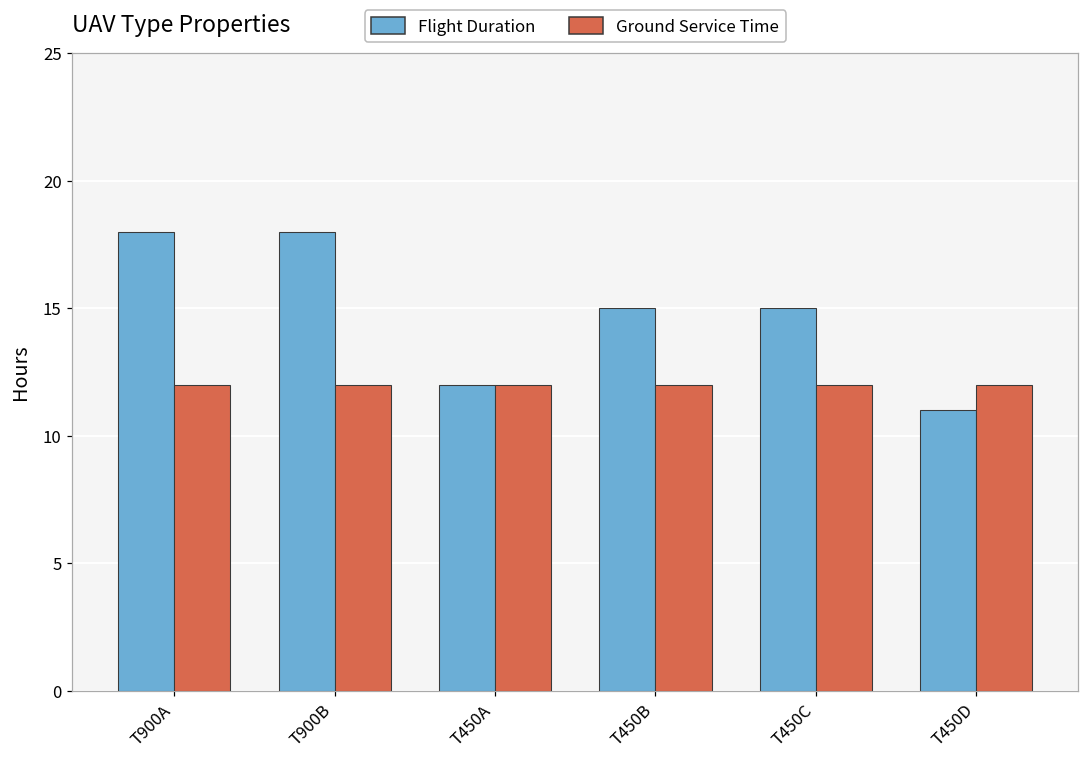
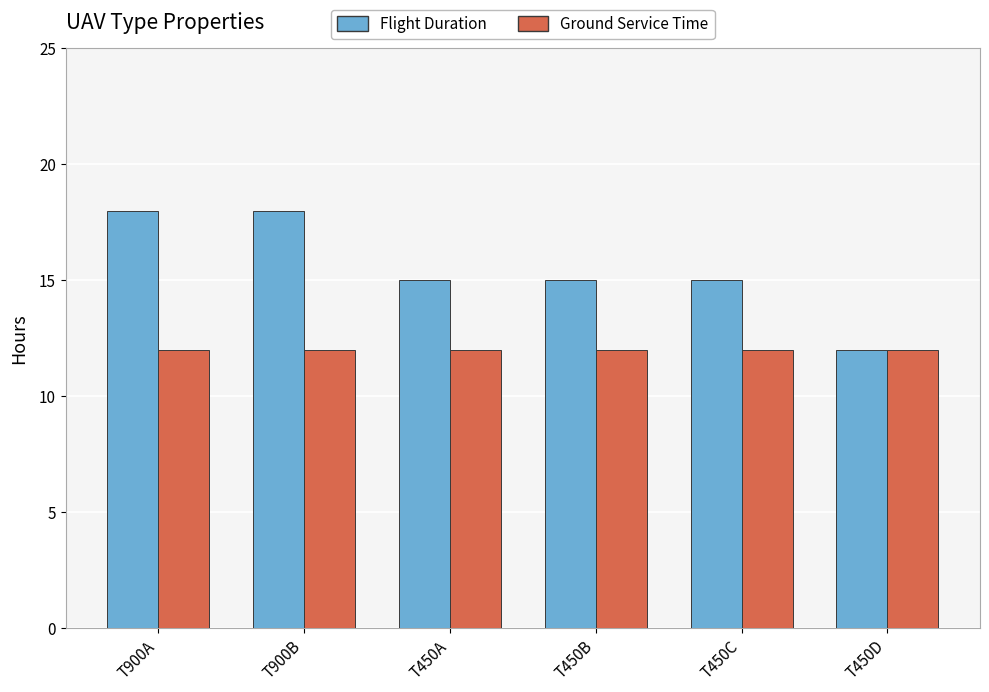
Flight Duration, T450A: 12 -> 15
Flight Duration, T450D: 11 -> 12
